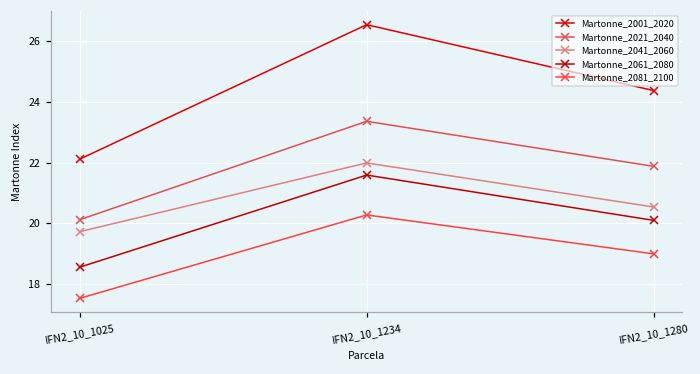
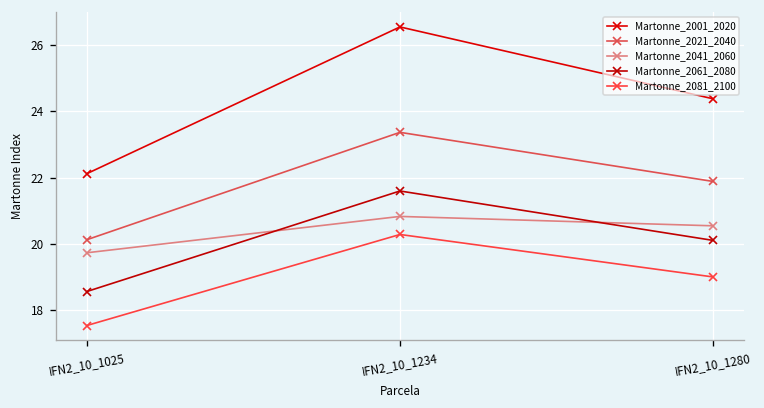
Martonne_2041_2060, IFN2_10_1234: 22.0 -> 20.8
